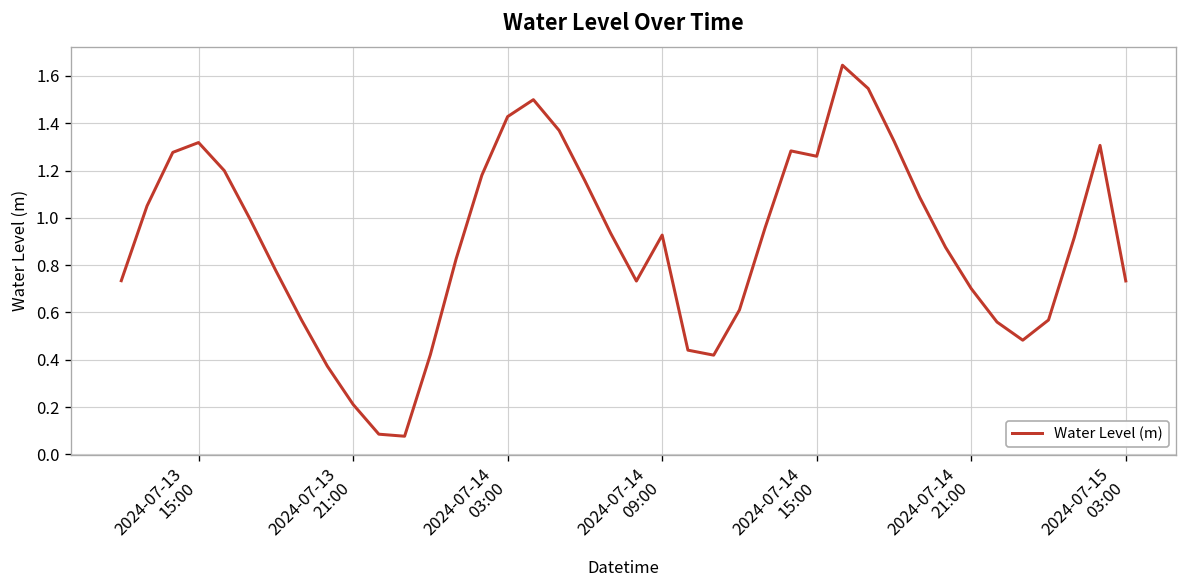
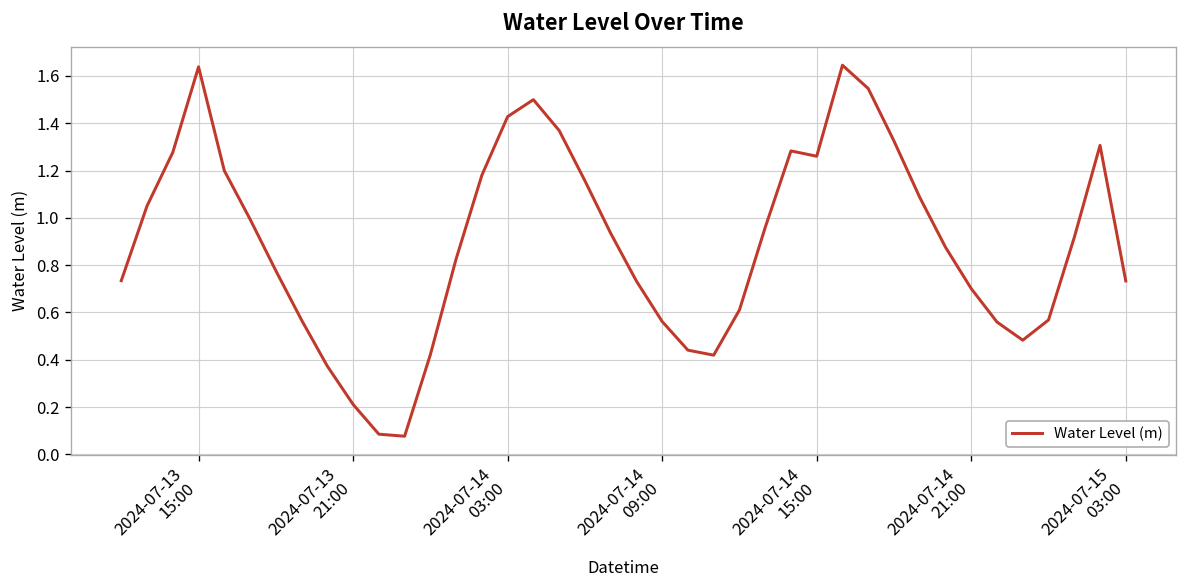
2024-07-13 15:00: 1.32 -> 1.64
2024-07-14 09:00: 0.93 -> 0.56
